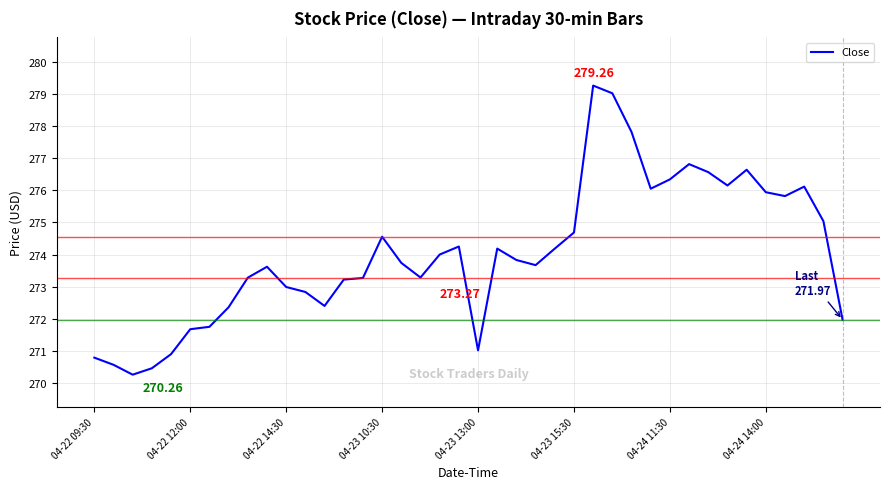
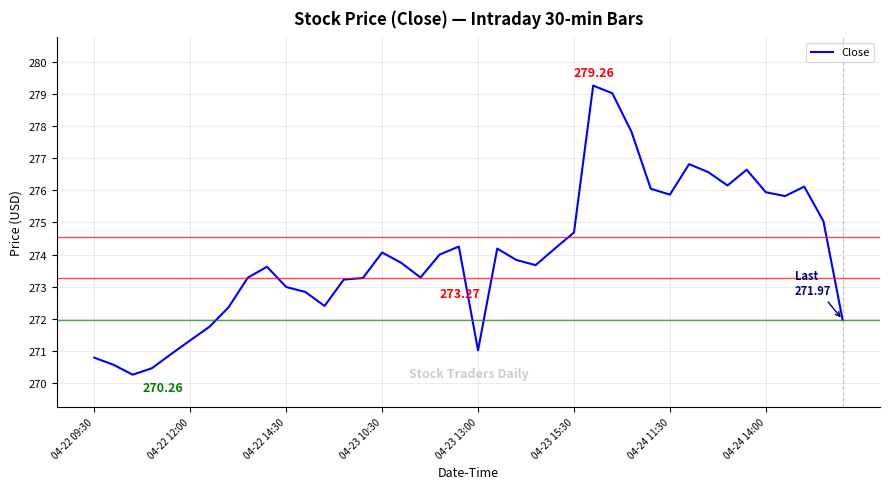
04-22 12:00: 271.7 -> 271.3
04-23 10:30: 274.6 -> 274.1
04-24 11:30: 276.3 -> 275.9
